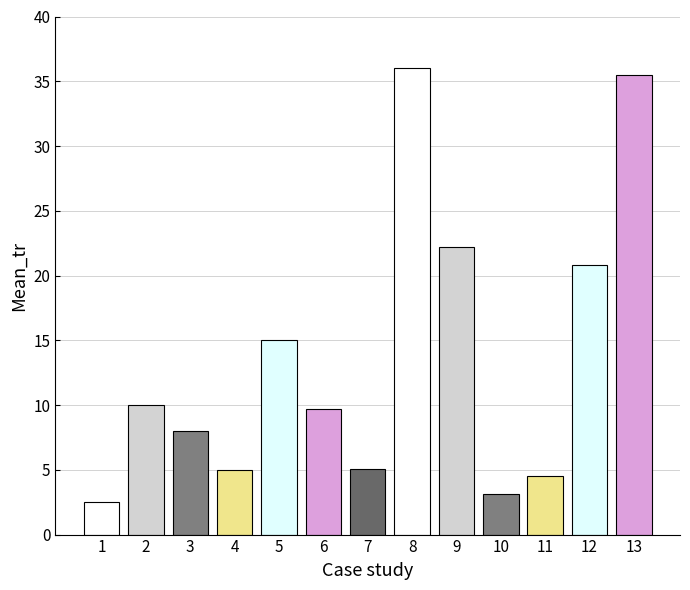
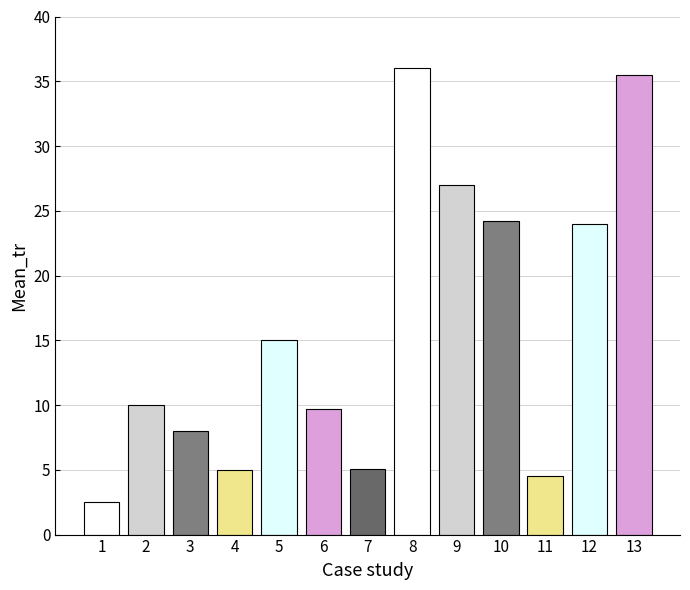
9: 22.2 -> 27.0
10: 3.1 -> 24.2
12: 20.8 -> 24.0
